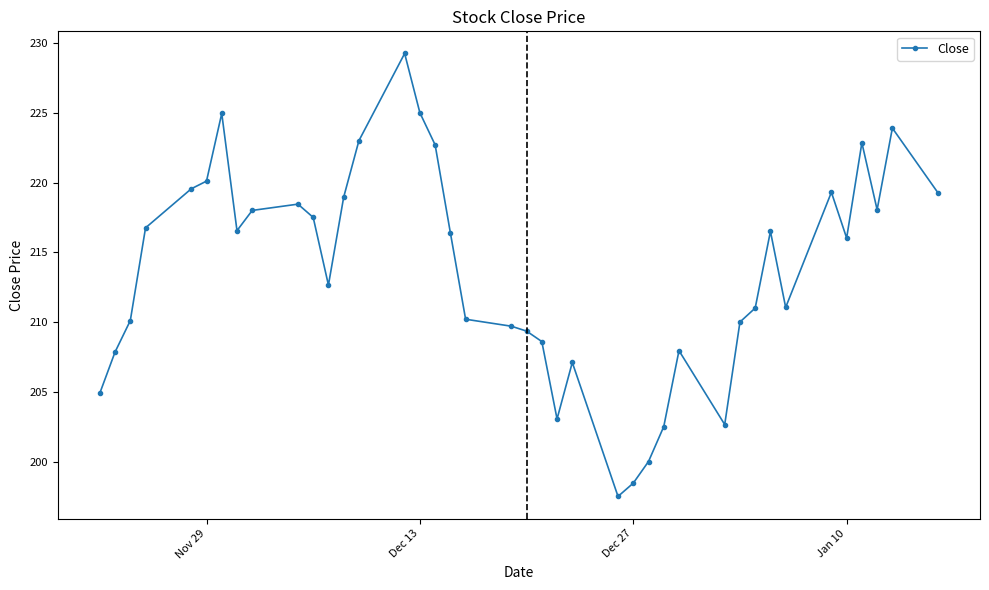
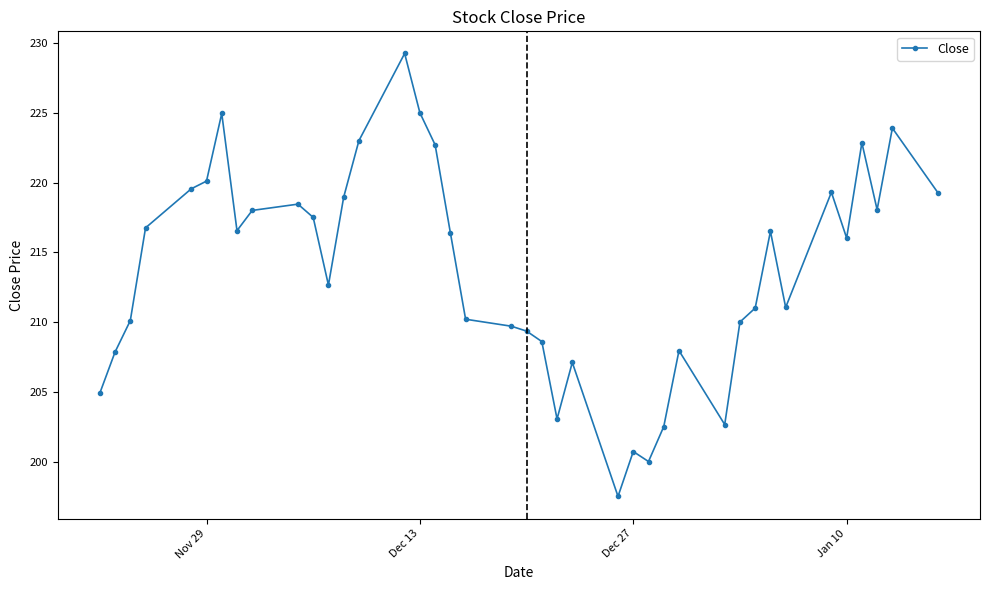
Dec 27: 198.4 -> 200.7
